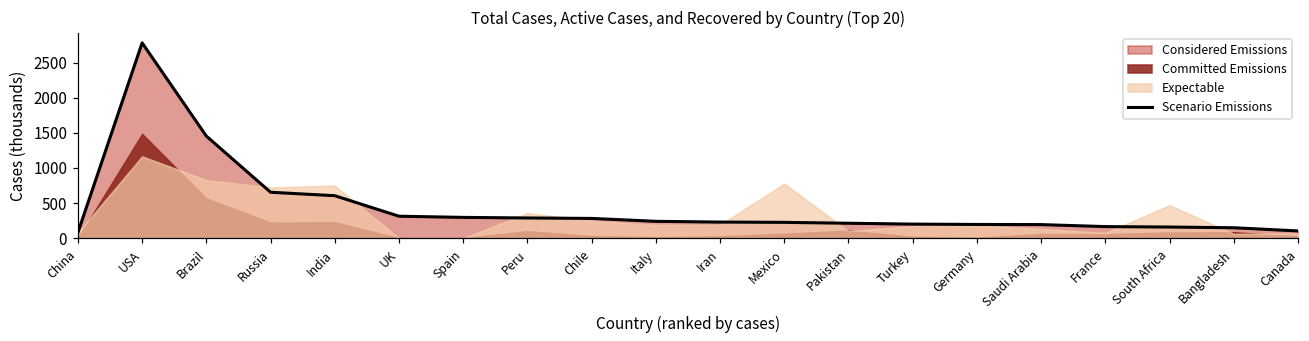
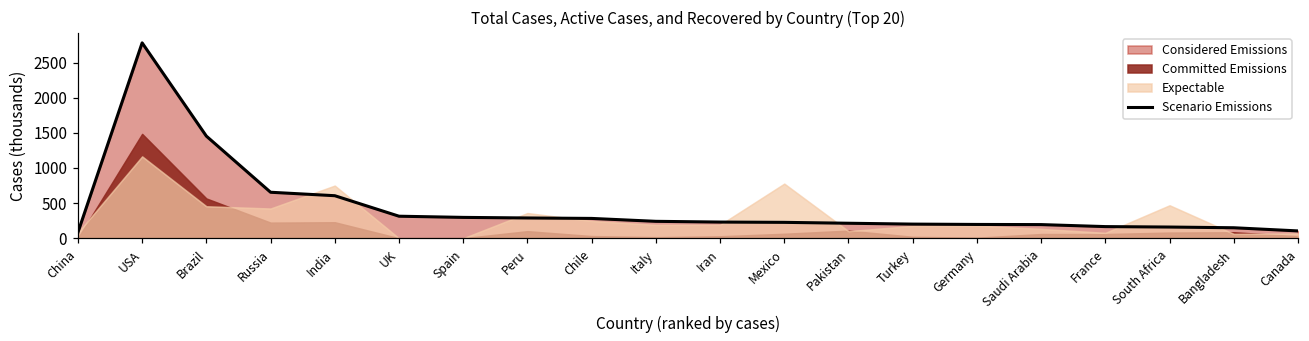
Expectable, Brazil: 800 -> 500
Expectable, Russia: 700 -> 400
